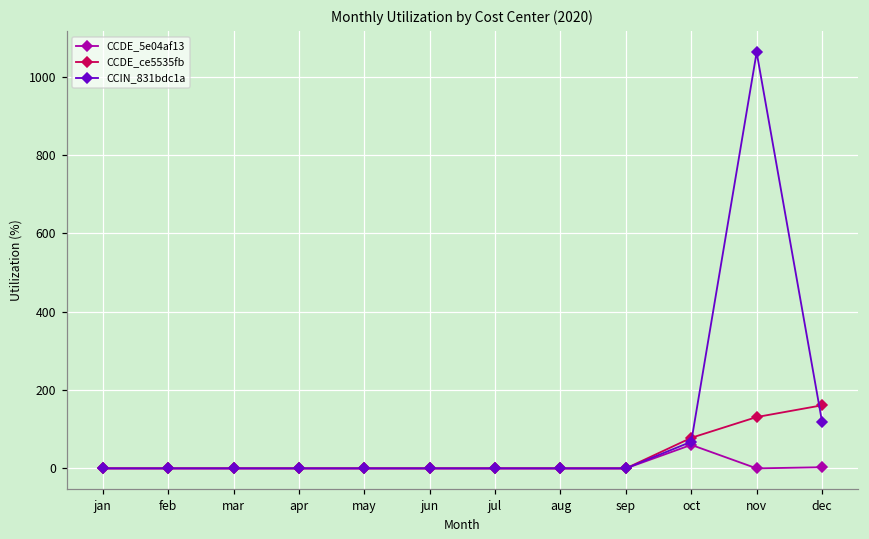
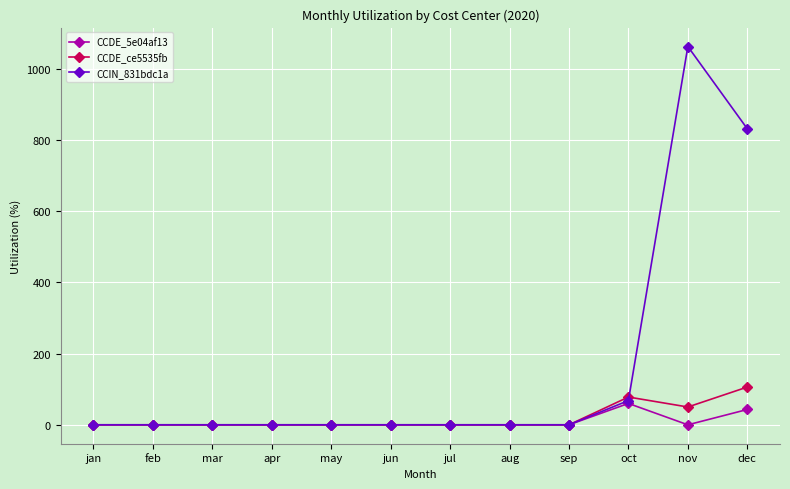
CCDE_ce5535fb, nov: 130 -> 50
CCDE_5e04af13, dec: 0 -> 40
CCDE_ce5535fb, dec: 160 -> 110
CCIN_831bdc1a, dec: 120 -> 830
